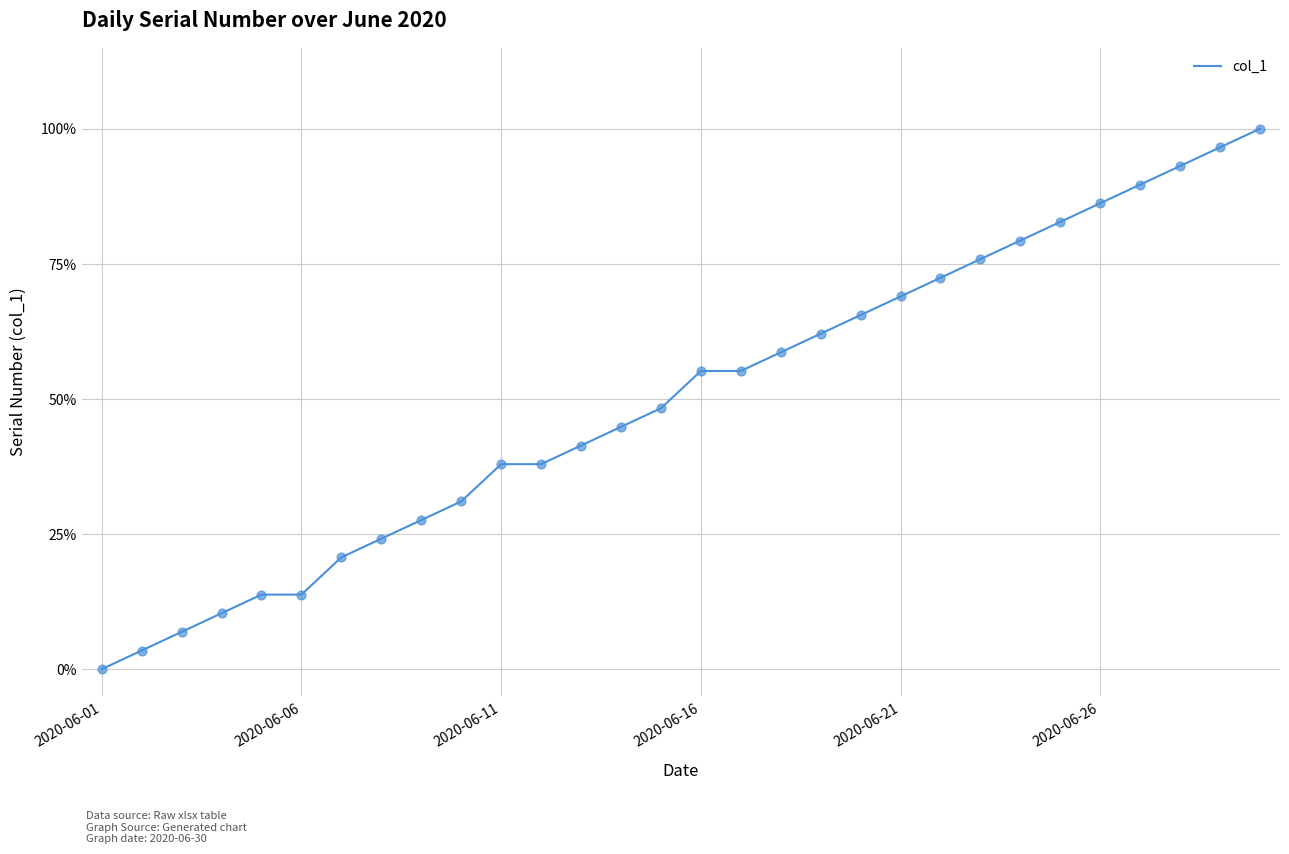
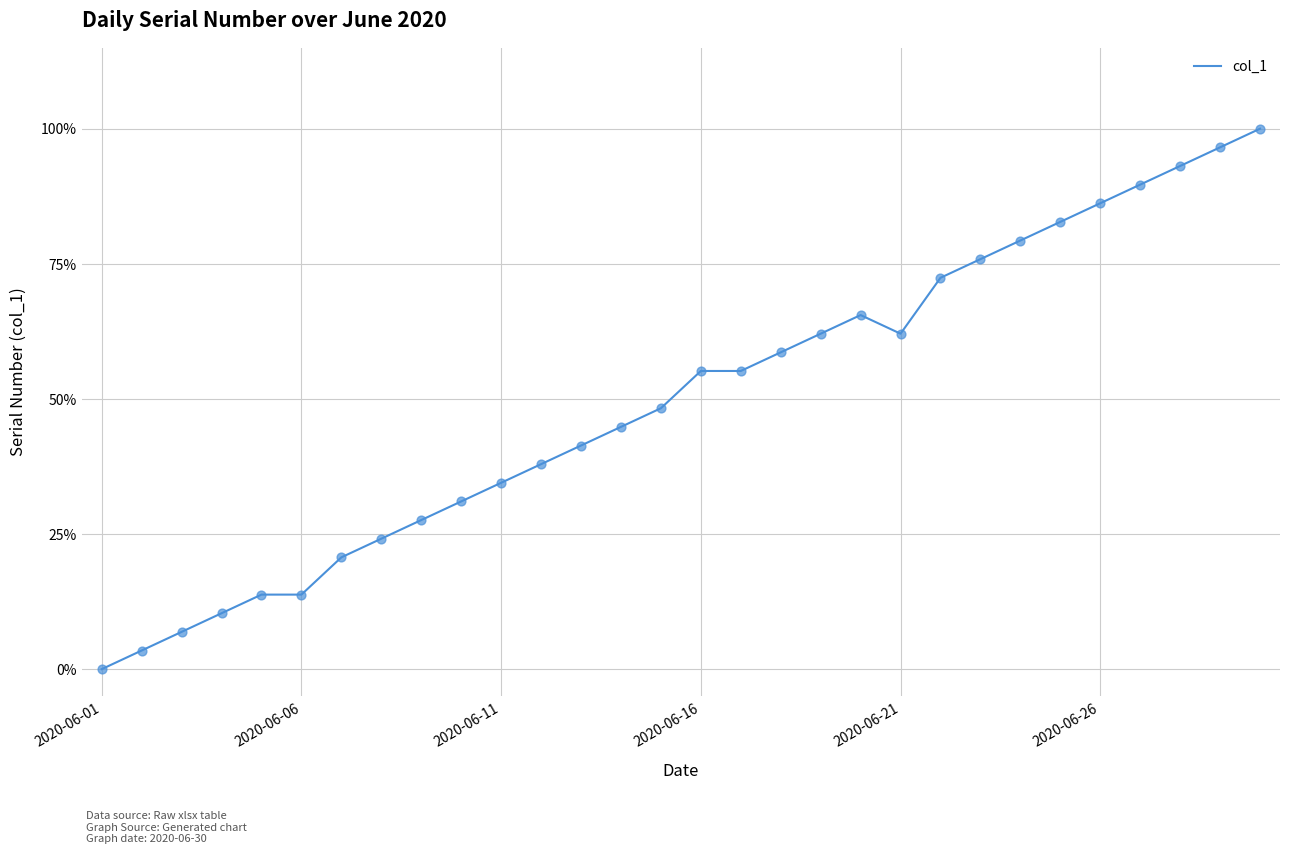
2020-06-11: 38% -> 34%
2020-06-21: 69% -> 62%
